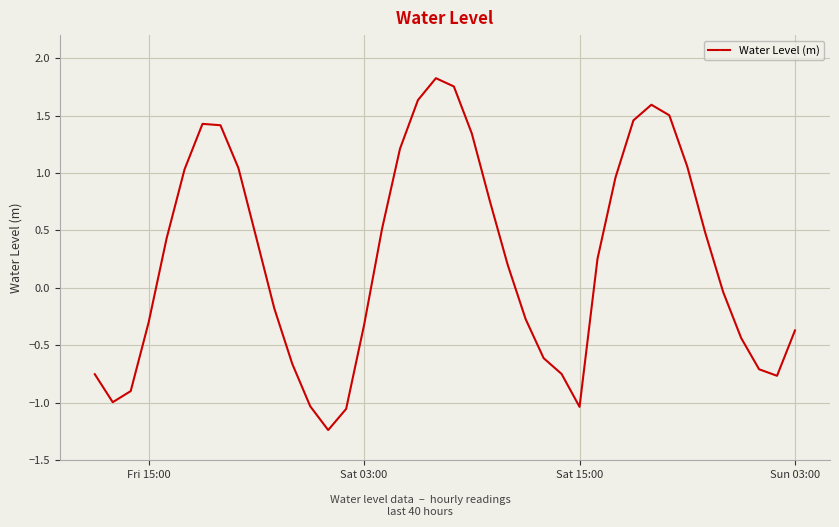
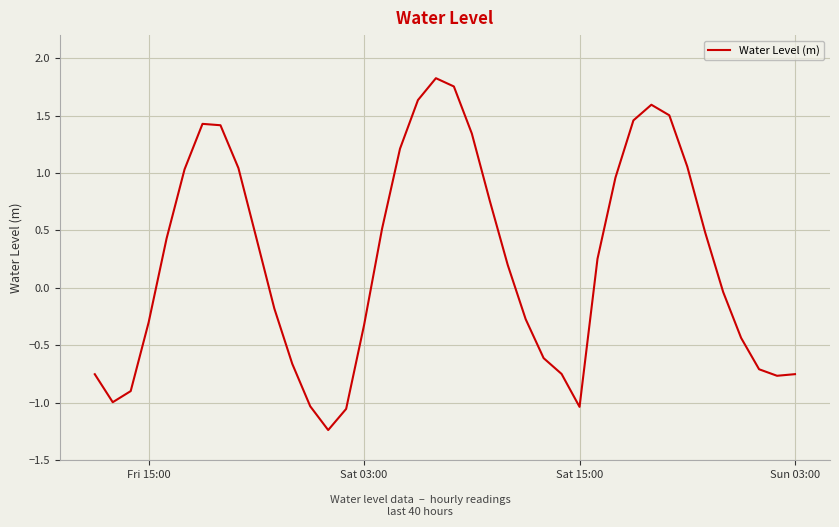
Sun 03:00: -0.37 -> -0.75
